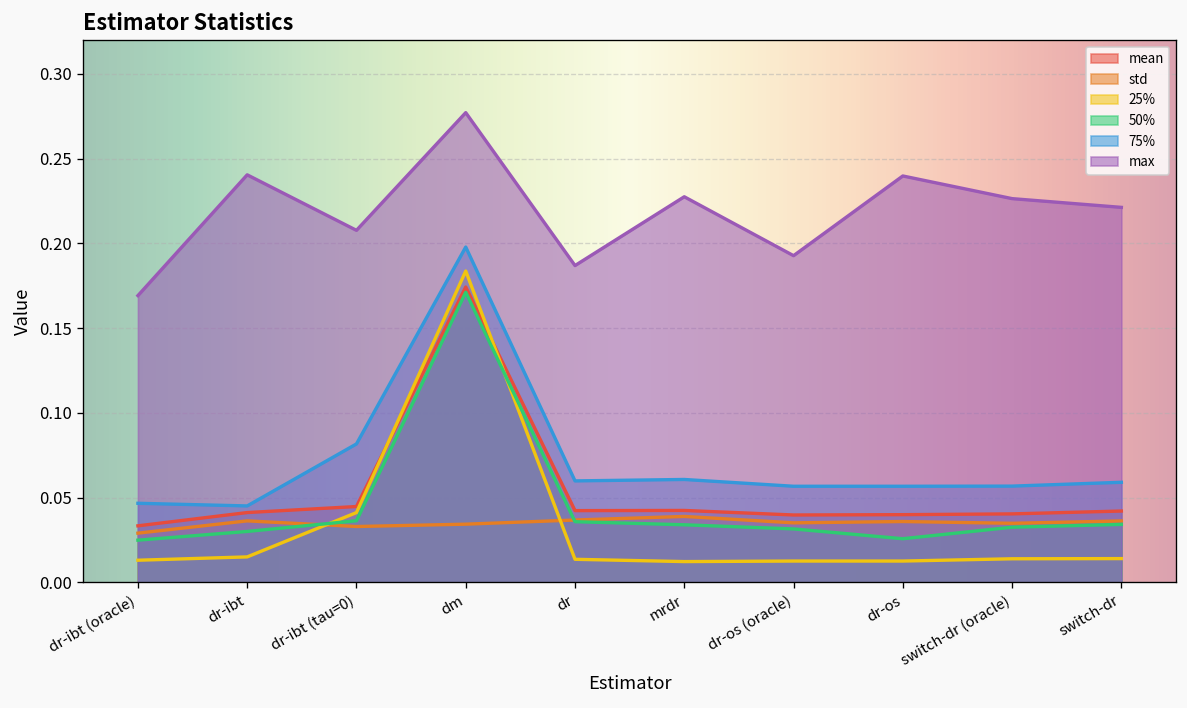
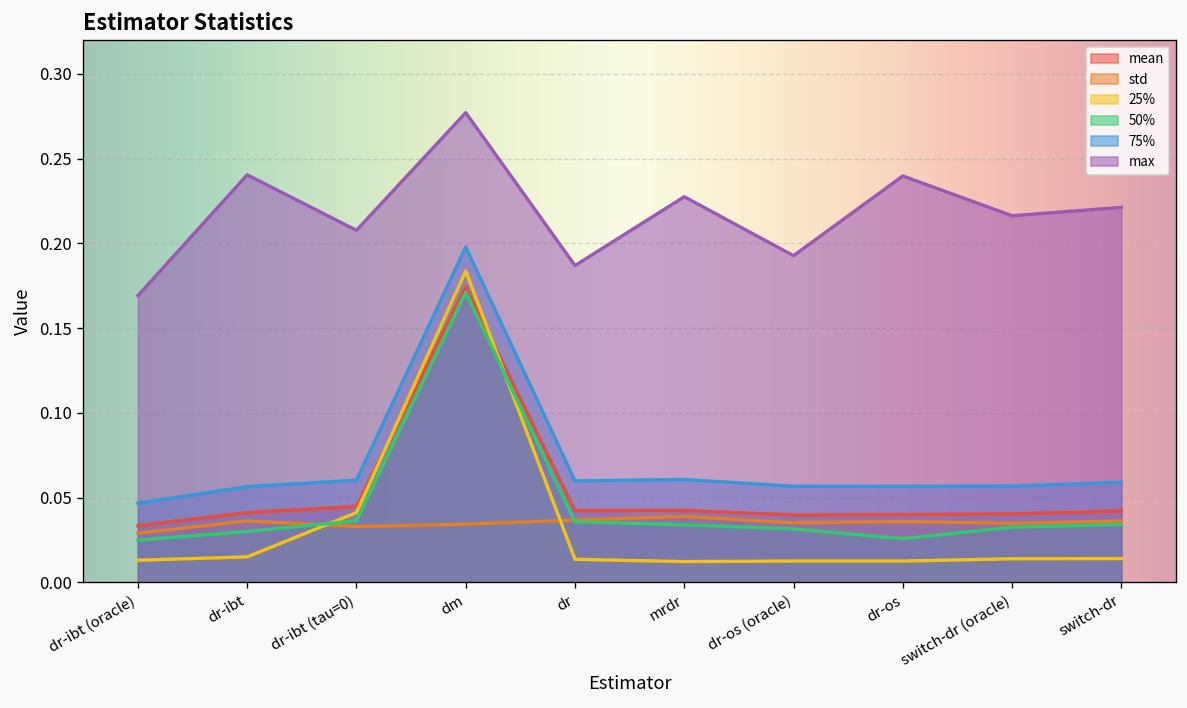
75%, dr-ibt: 0.045 -> 0.056
75%, dr-ibt (tau=0): 0.082 -> 0.060
max, switch-dr (oracle): 0.226 -> 0.216
